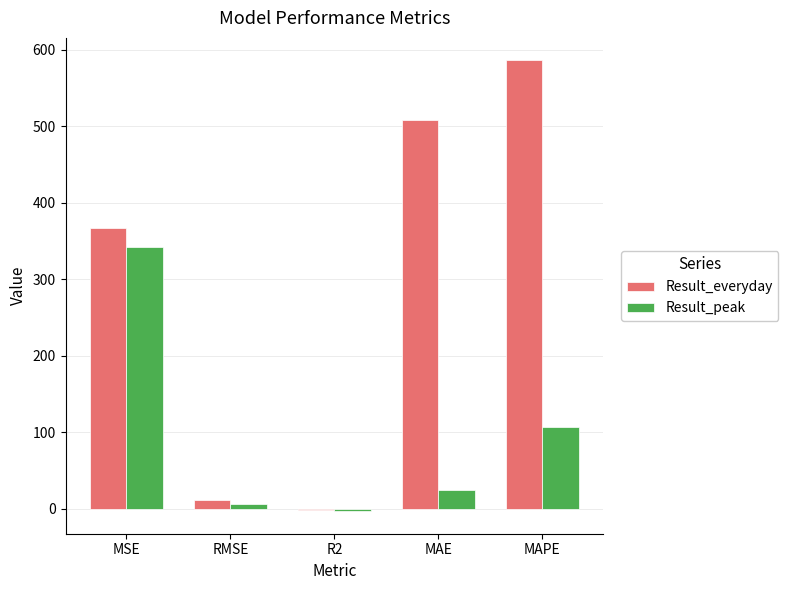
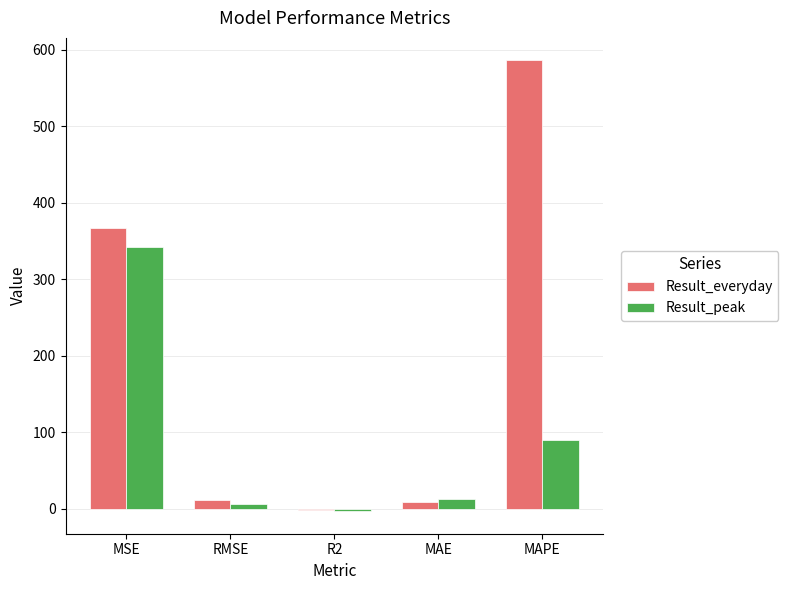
Result_everyday, MAE: 510 -> 10
Result_peak, MAE: 20 -> 10
Result_peak, MAPE: 110 -> 90
